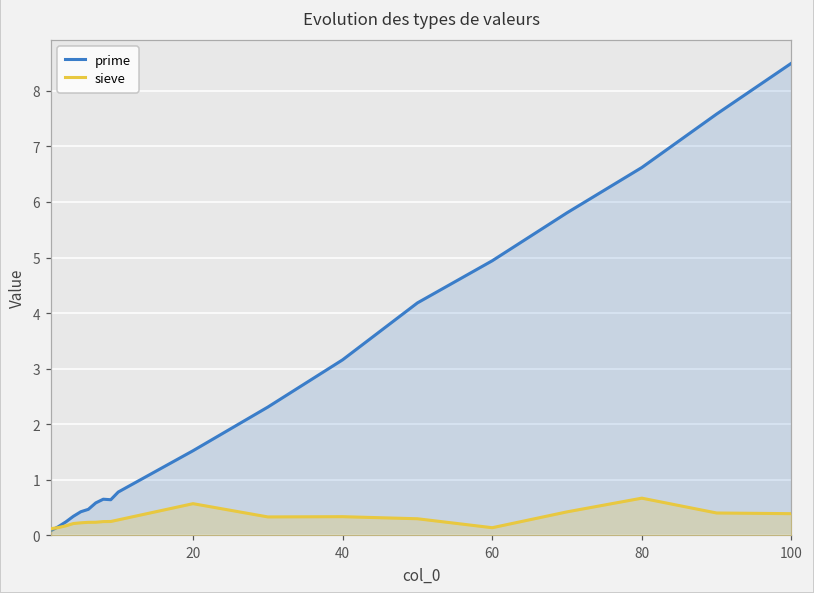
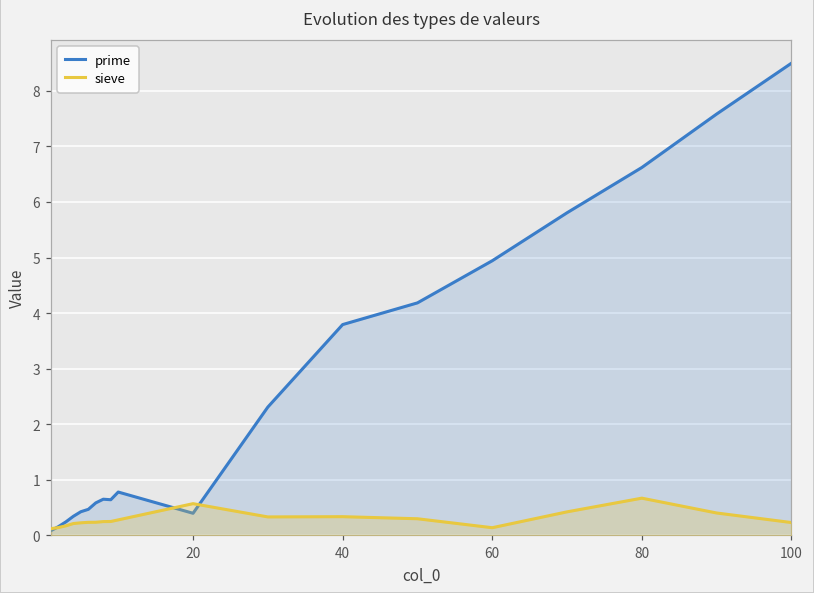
prime, 20: 1.5 -> 0.4
prime, 40: 3.2 -> 3.8
sieve, 100: 0.4 -> 0.2
